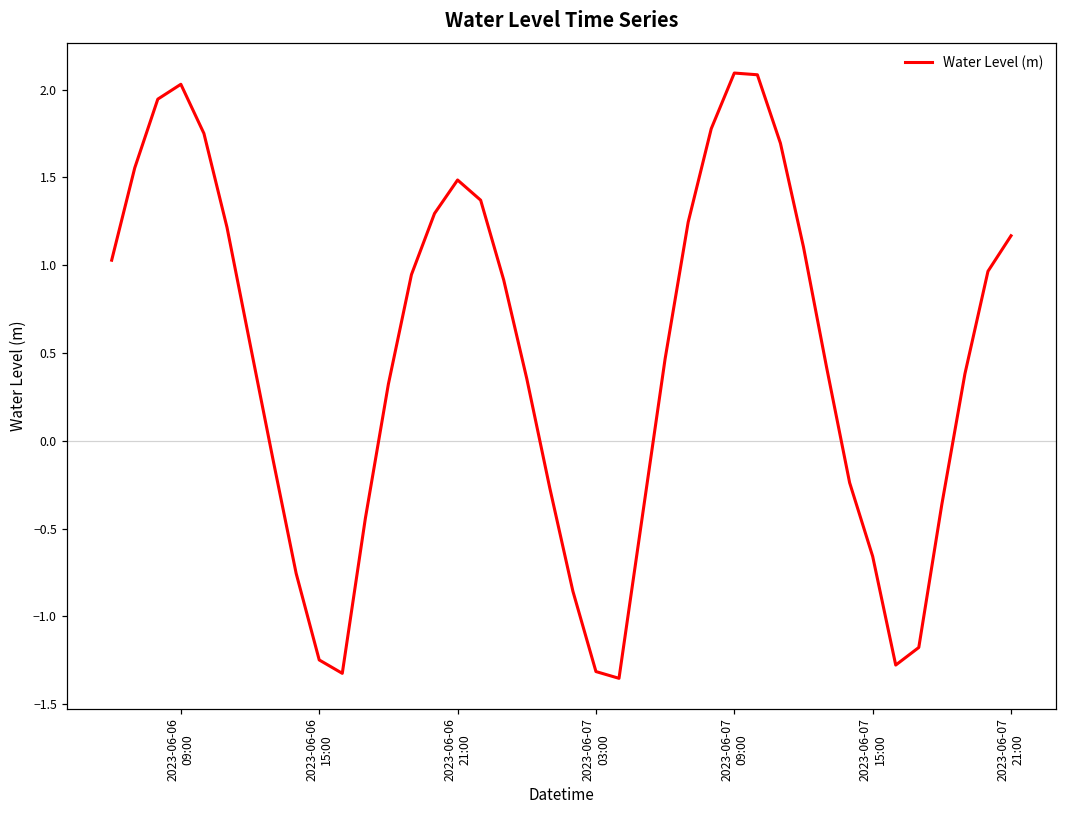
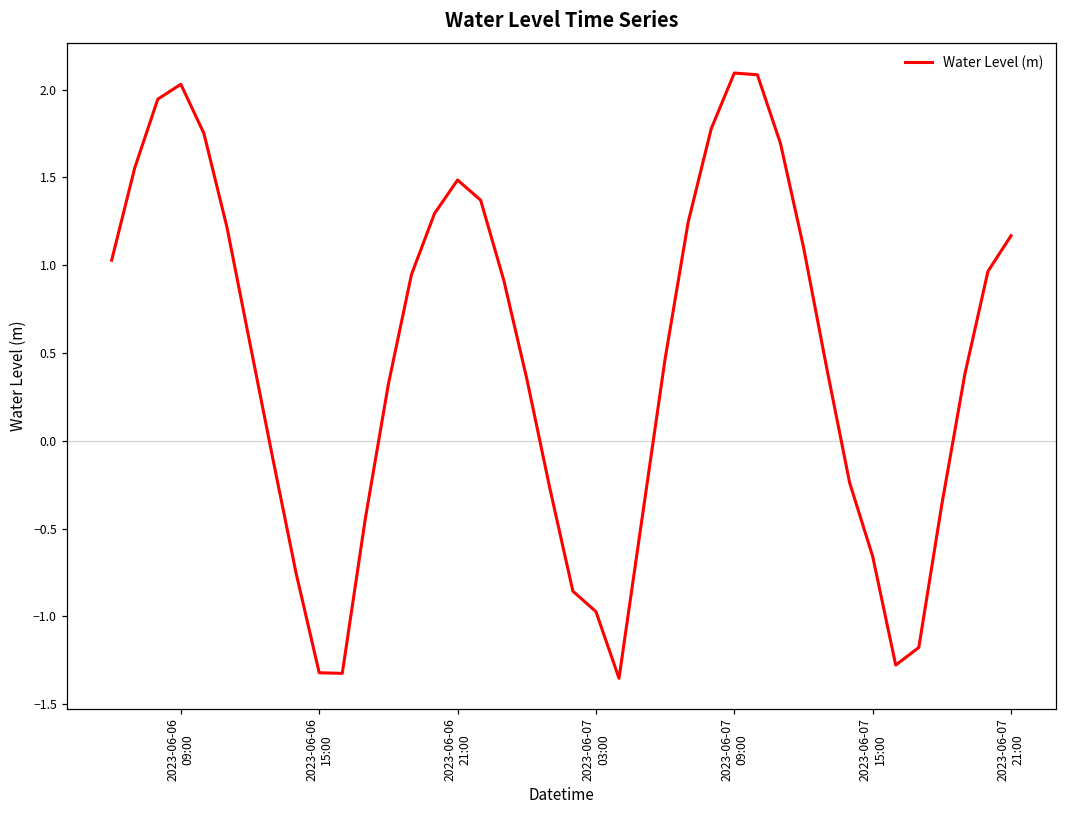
2023-06-06 15:00: -1.25 -> -1.32
2023-06-07 03:00: -1.31 -> -0.97
